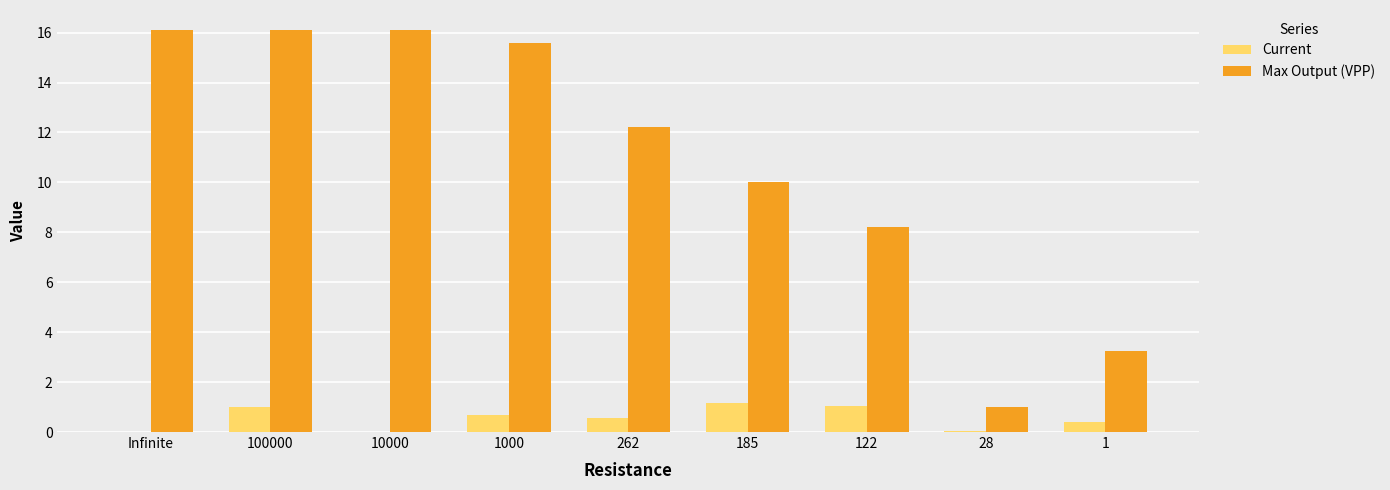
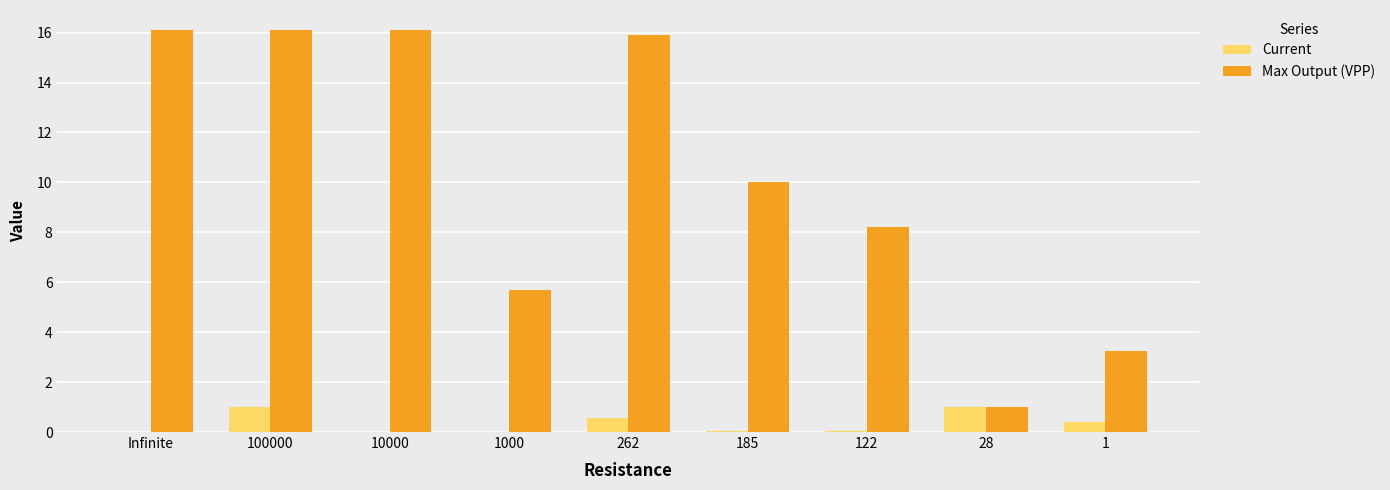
Current, 1000: 0.7 -> 0.0
Max Output (VPP), 1000: 15.6 -> 5.7
Max Output (VPP), 262: 12.2 -> 15.9
Current, 185: 1.2 -> 0.0
Current, 122: 1.1 -> 0.0
Current, 28: 0.0 -> 1.0
